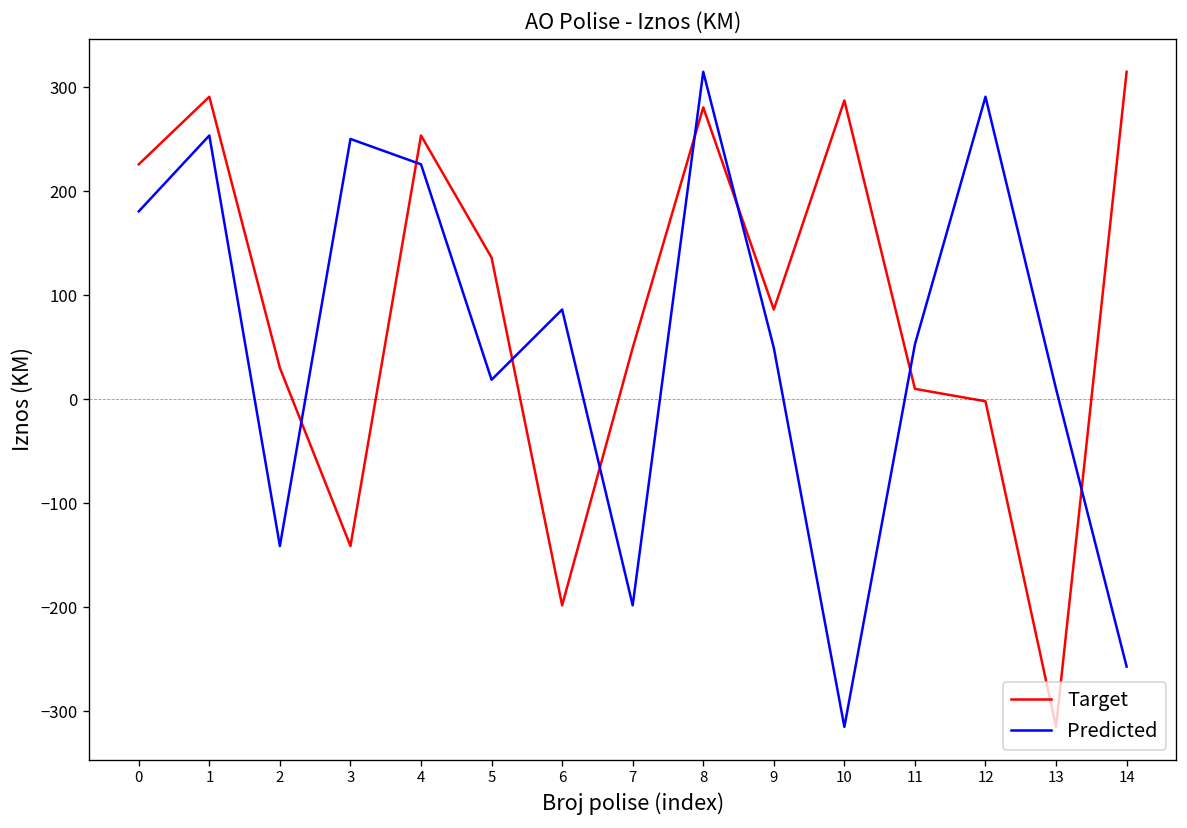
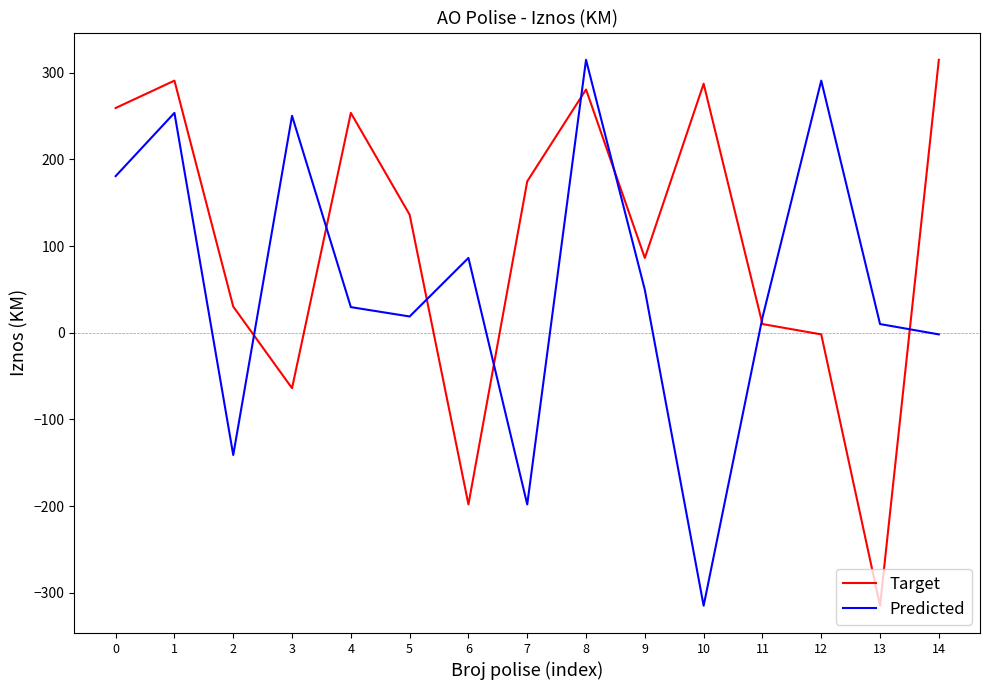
Target, 0: 230 -> 260
Target, 3: -140 -> -60
Predicted, 4: 230 -> 30
Target, 7: 50 -> 170
Predicted, 11: 50 -> 20
Predicted, 14: -260 -> 0
